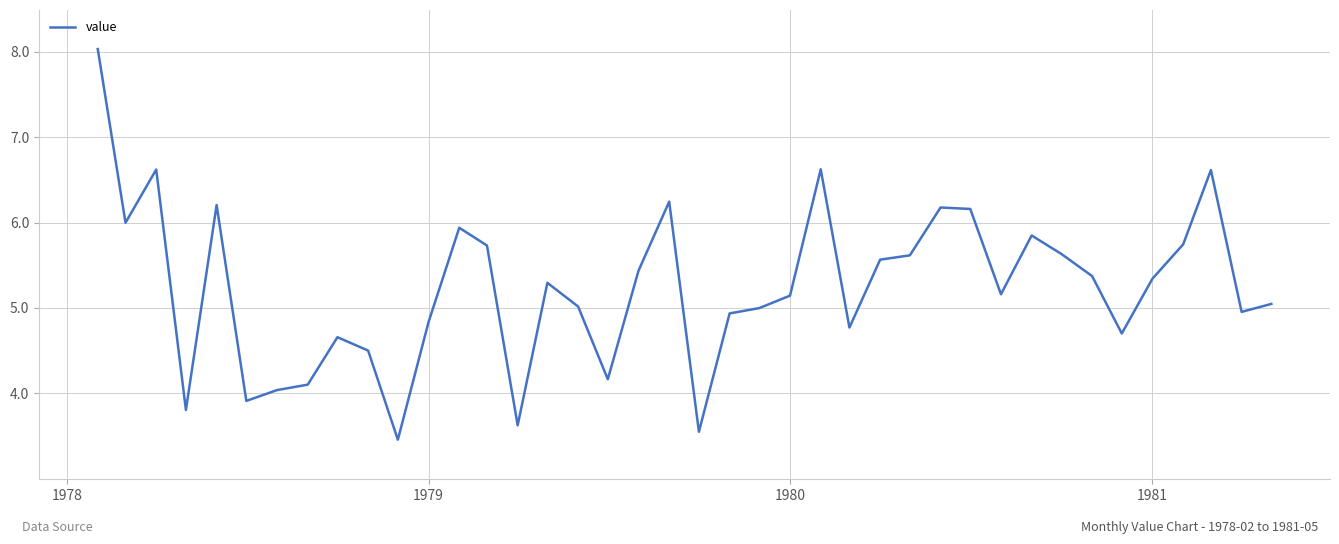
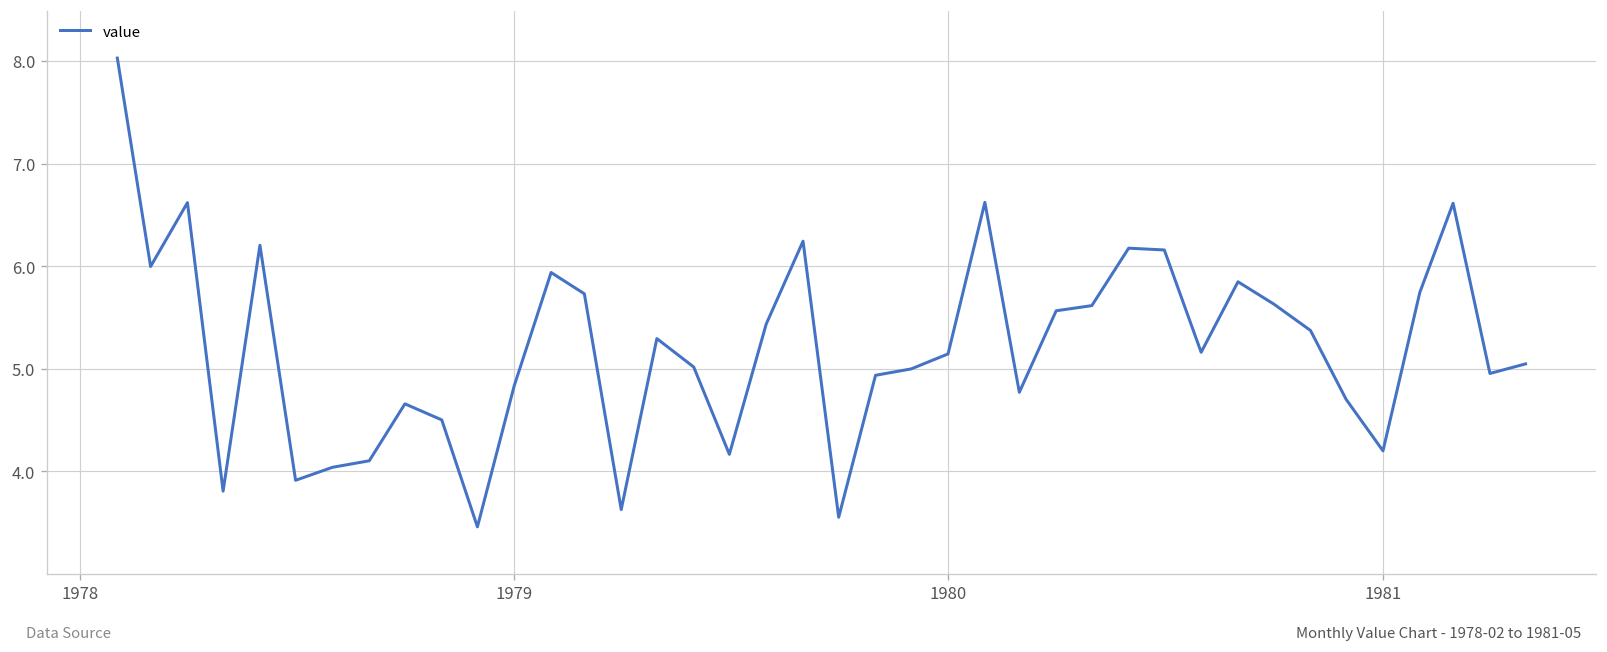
1981: 5.3 -> 4.2
